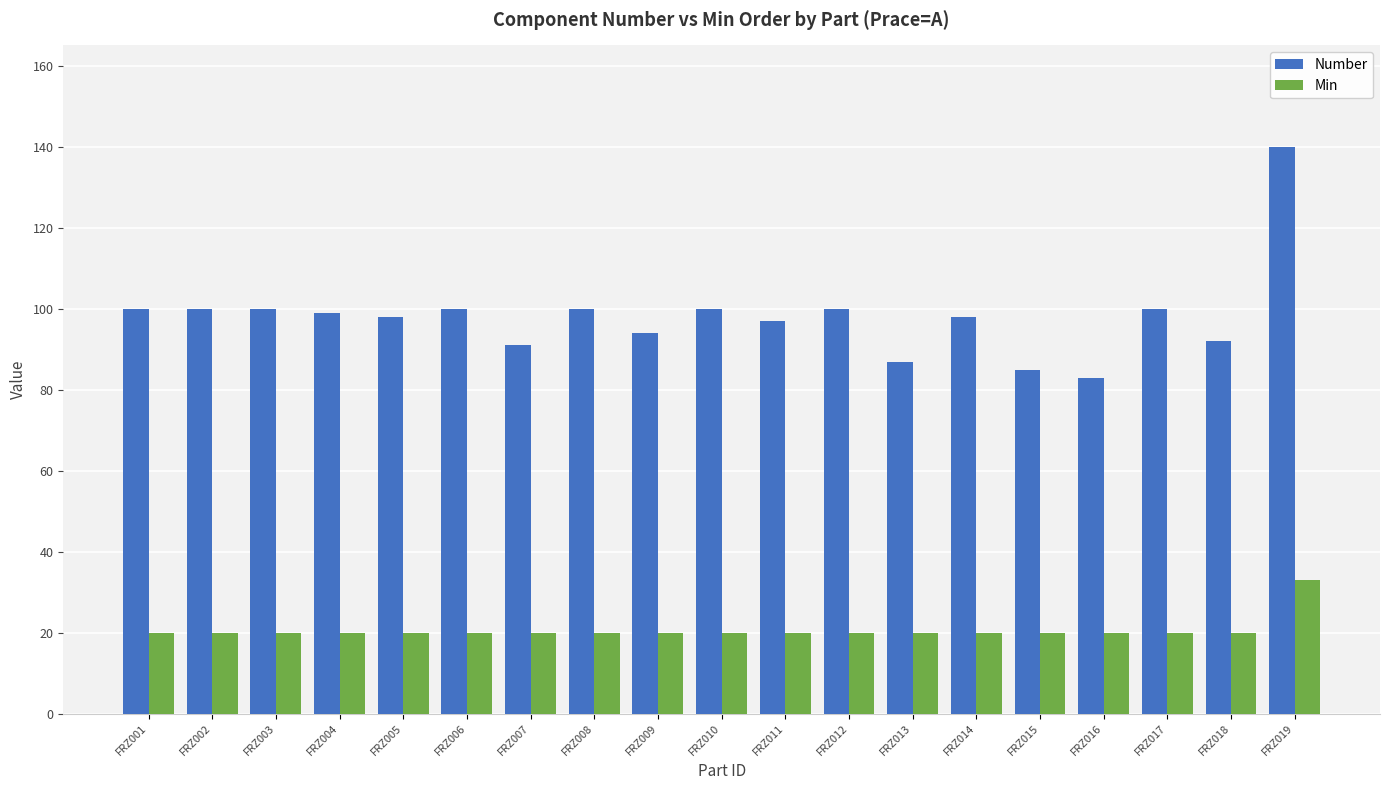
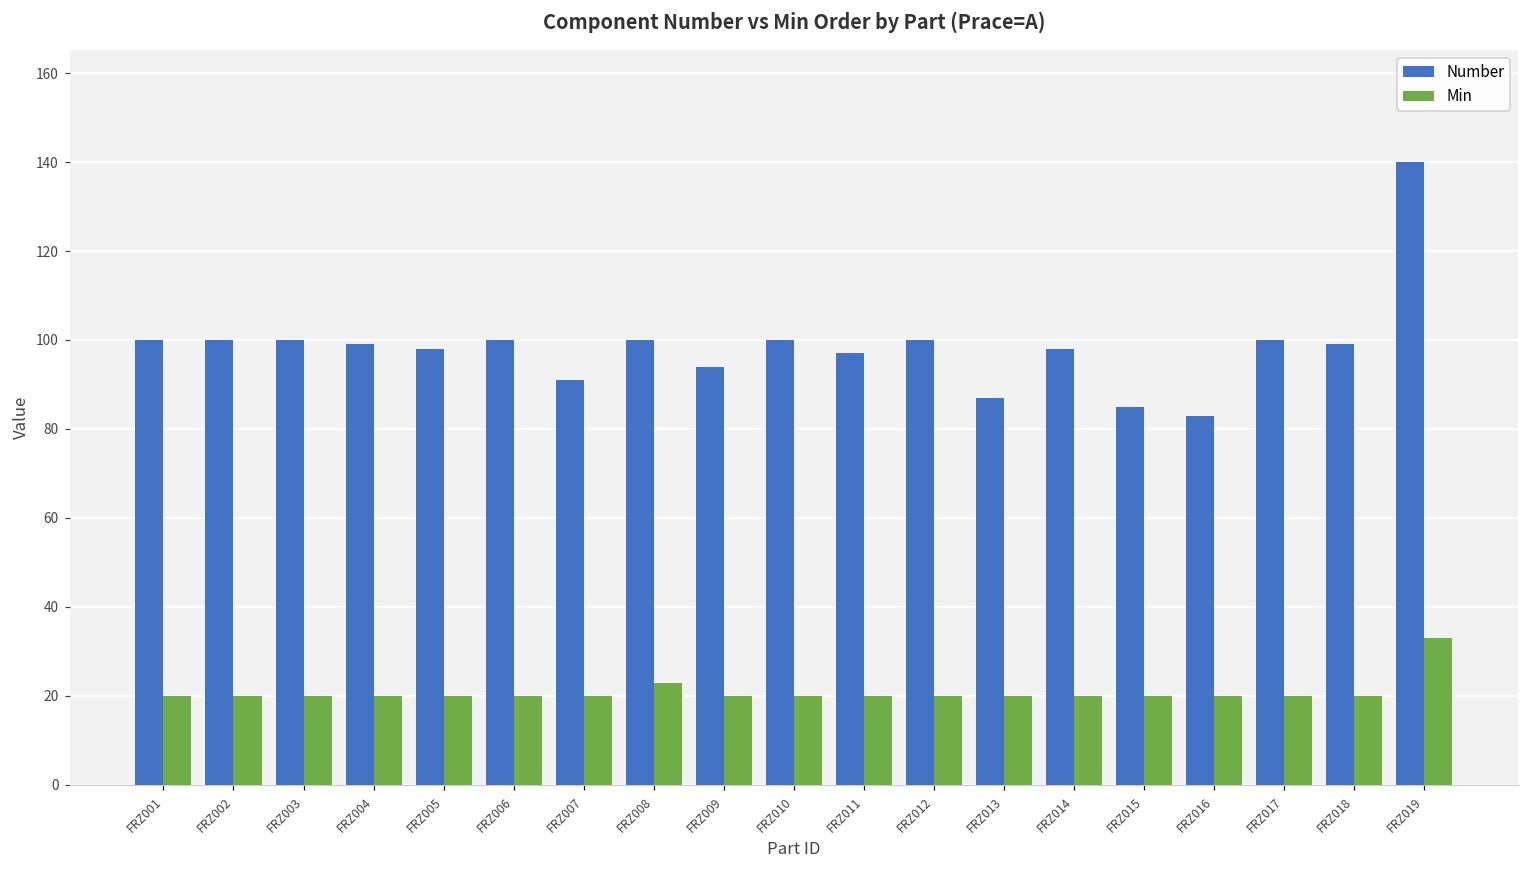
Min, FRZ008: 20 -> 23
Number, FRZ018: 92 -> 99
